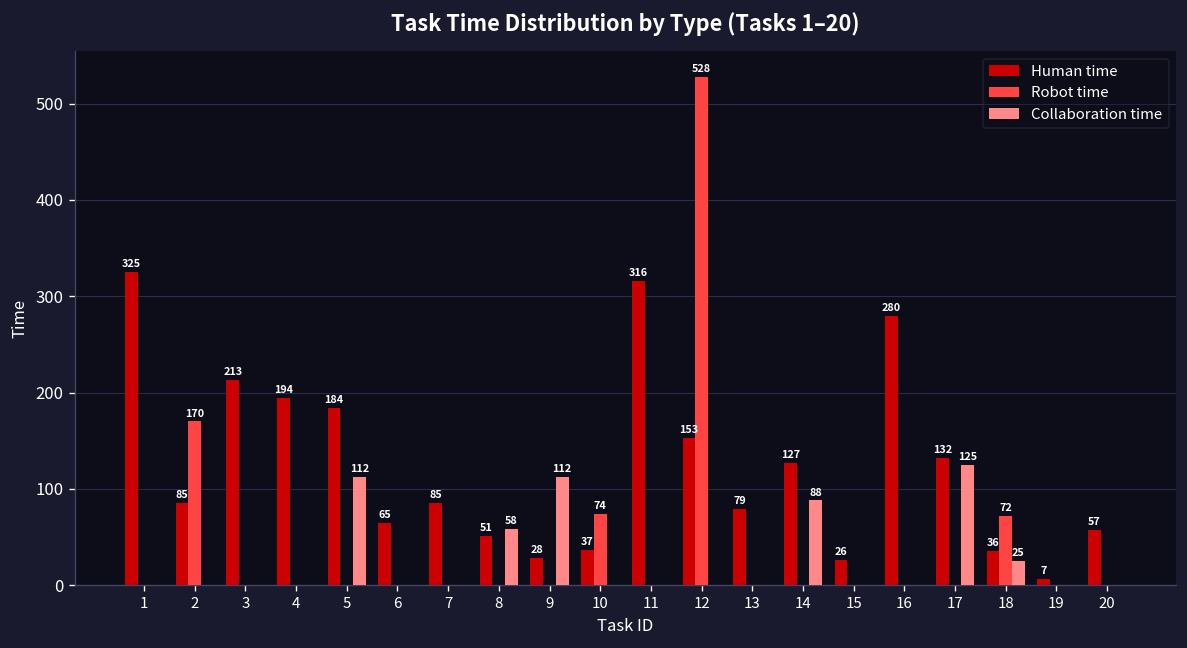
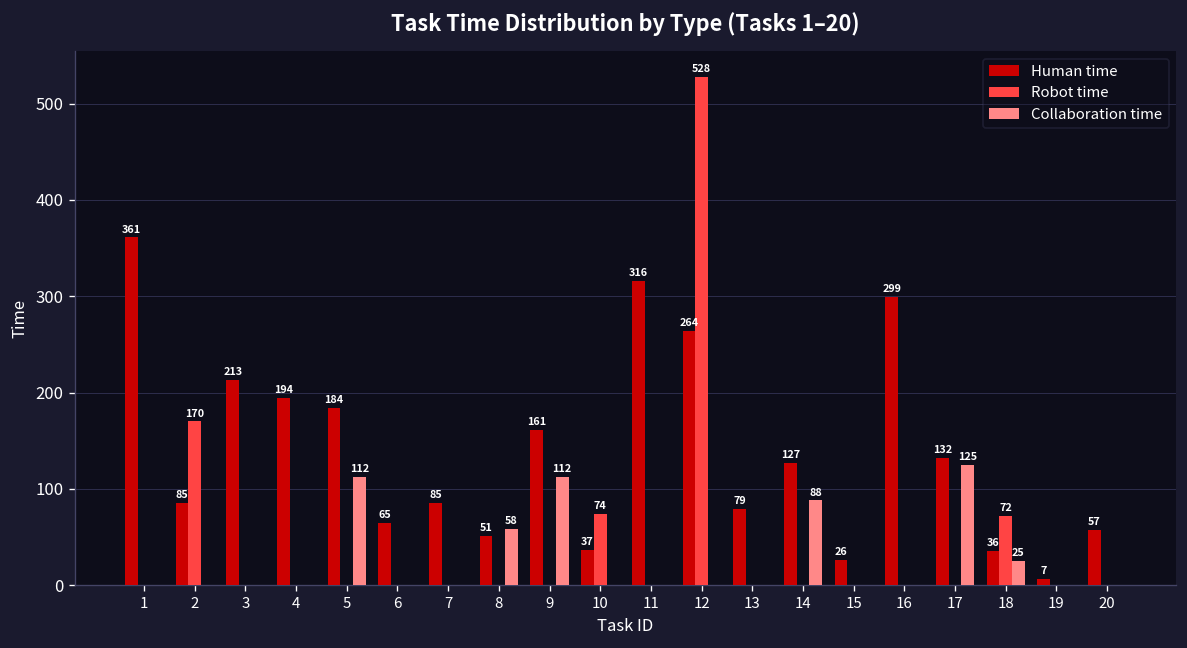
Human time, 1: 325 -> 361
Human time, 9: 28 -> 161
Human time, 12: 153 -> 264
Human time, 16: 280 -> 299
